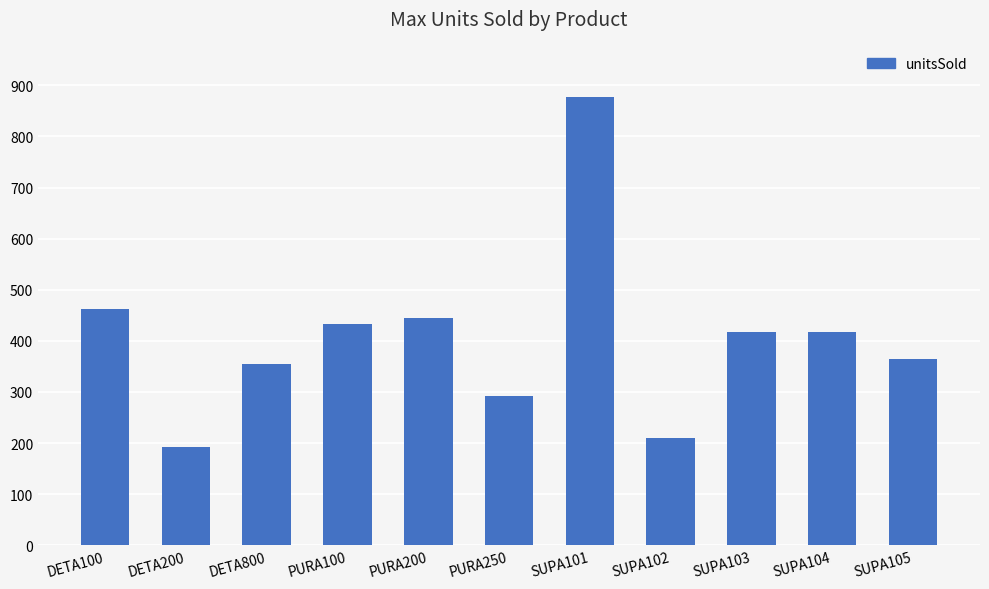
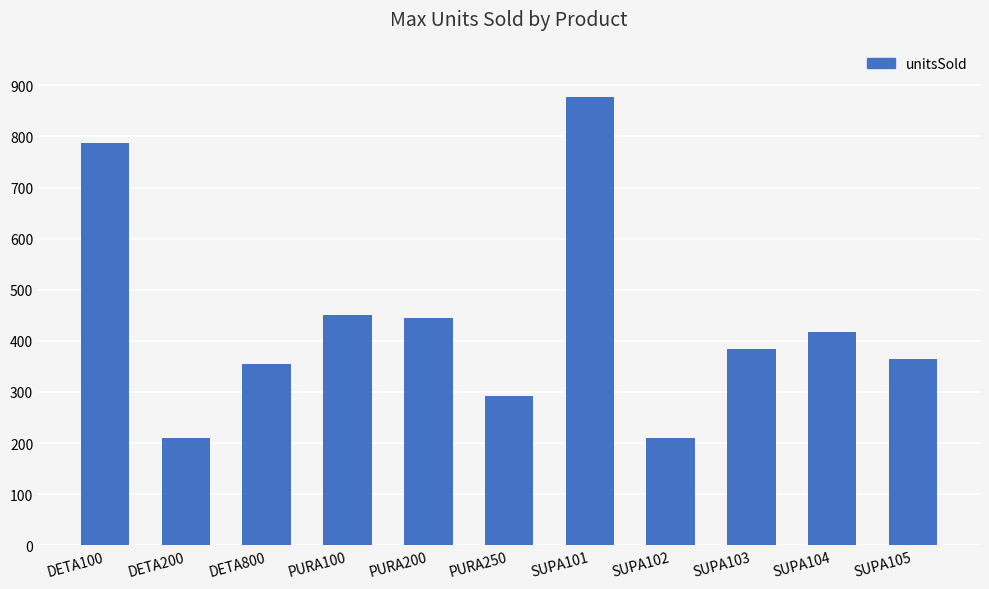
DETA100: 460 -> 790
DETA200: 190 -> 210
PURA100: 430 -> 450
SUPA103: 420 -> 380
